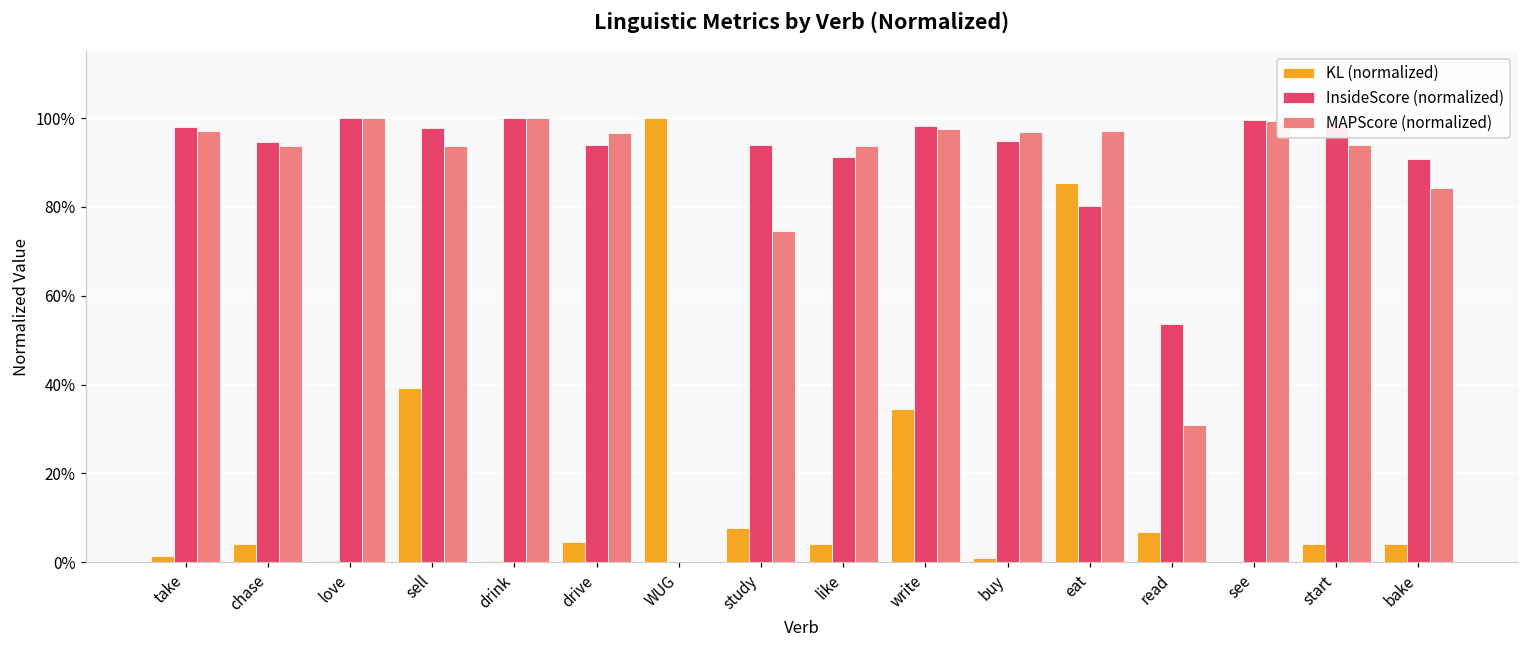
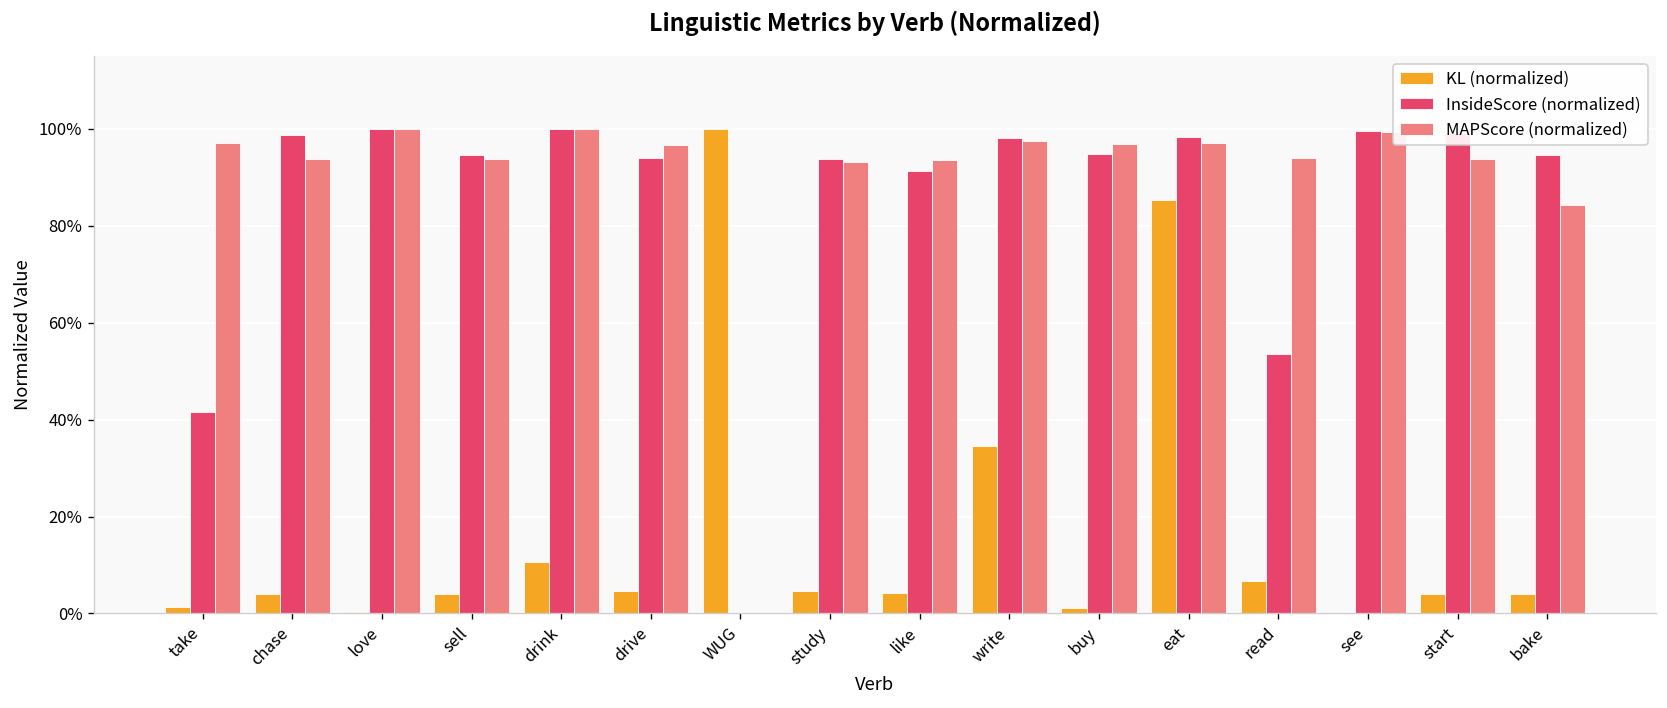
InsideScore (normalized), take: 98% -> 42%
InsideScore (normalized), chase: 95% -> 99%
KL (normalized), sell: 39% -> 4%
InsideScore (normalized), sell: 98% -> 95%
KL (normalized), drink: 0% -> 11%
KL (normalized), study: 8% -> 5%
MAPScore (normalized), study: 74% -> 93%
InsideScore (normalized), eat: 80% -> 98%
MAPScore (normalized), read: 31% -> 94%
InsideScore (normalized), bake: 91% -> 95%
